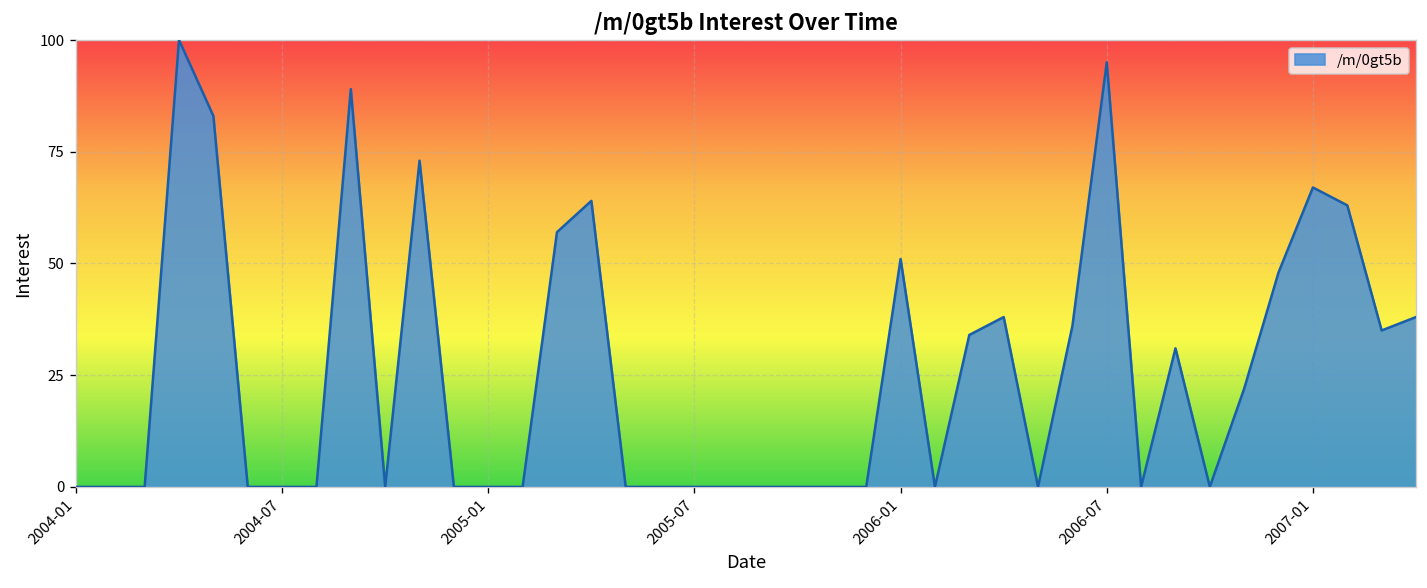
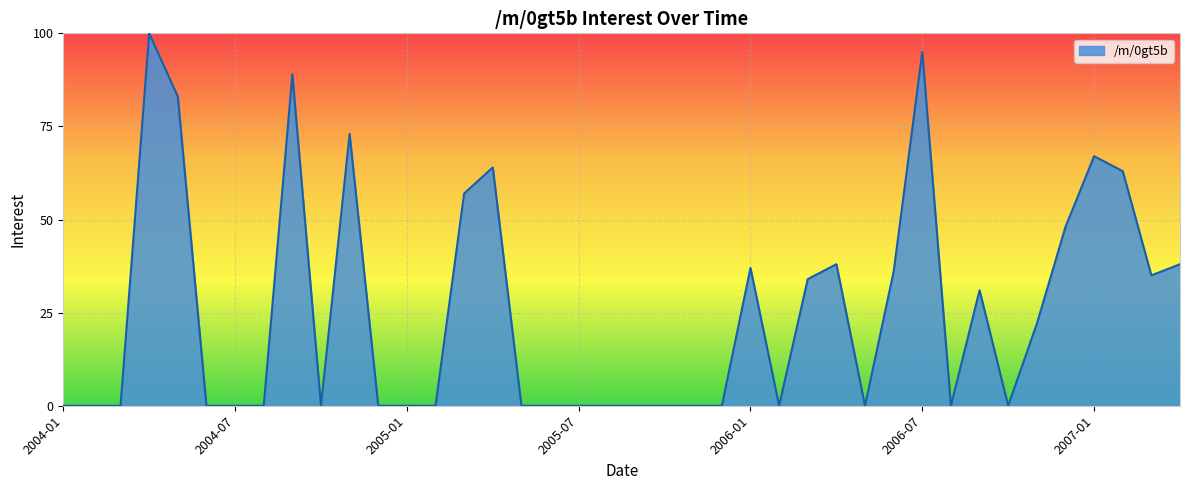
2006-01: 51 -> 37
